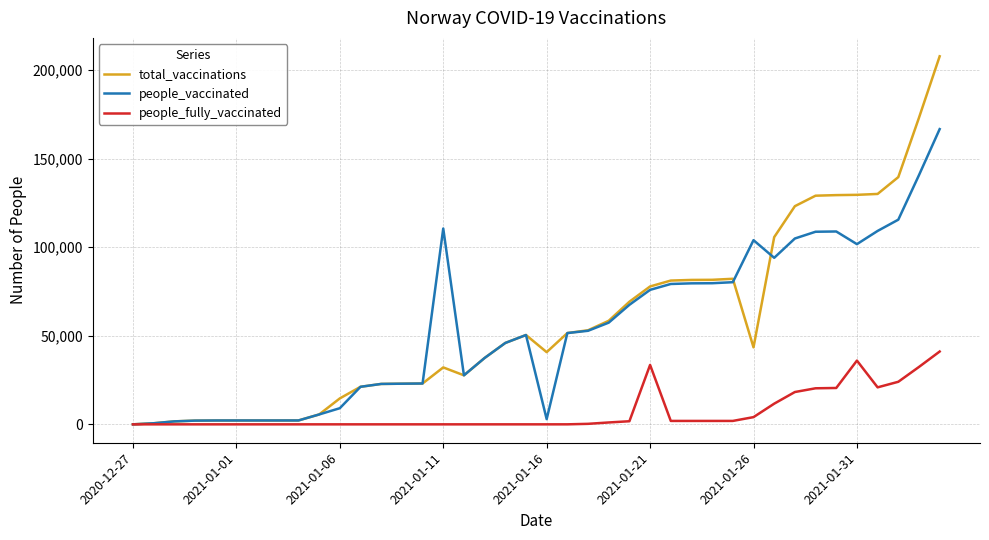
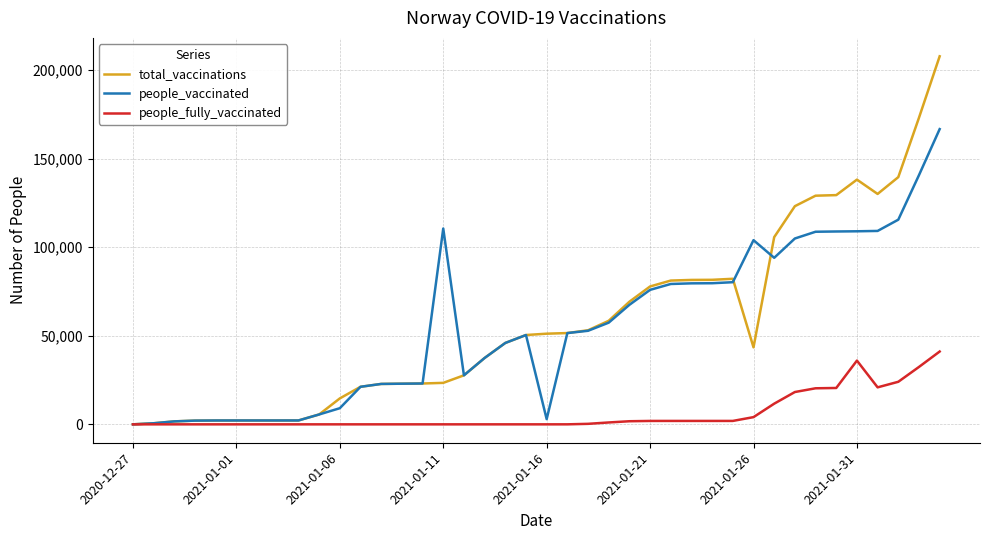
total_vaccinations, 2021-01-11: 32,000 -> 23,000
total_vaccinations, 2021-01-16: 41,000 -> 51,000
people_fully_vaccinated, 2021-01-21: 34,000 -> 2,000
total_vaccinations, 2021-01-31: 130,000 -> 138,000
people_vaccinated, 2021-01-31: 102,000 -> 109,000
